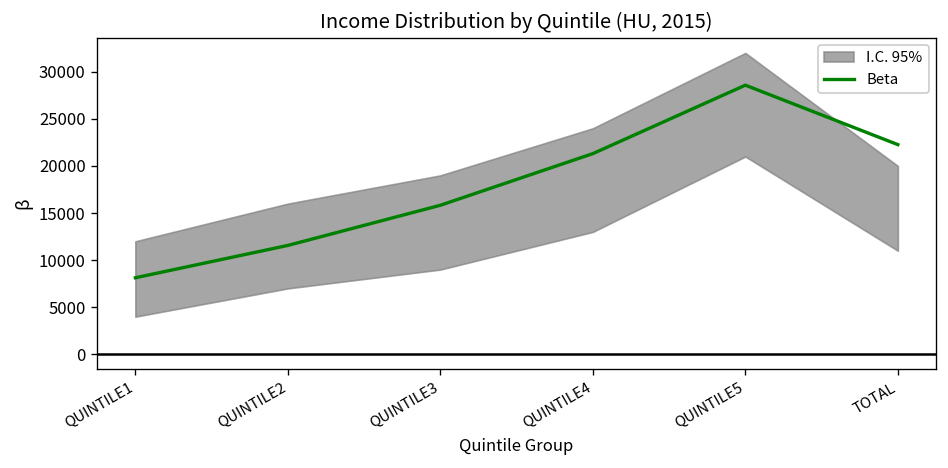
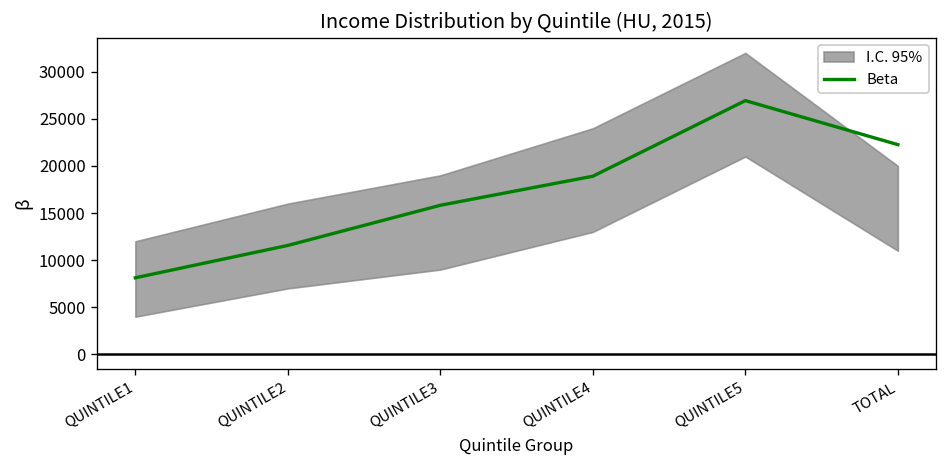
Beta, QUINTILE4: 21000 -> 19000
Beta, QUINTILE5: 29000 -> 27000
